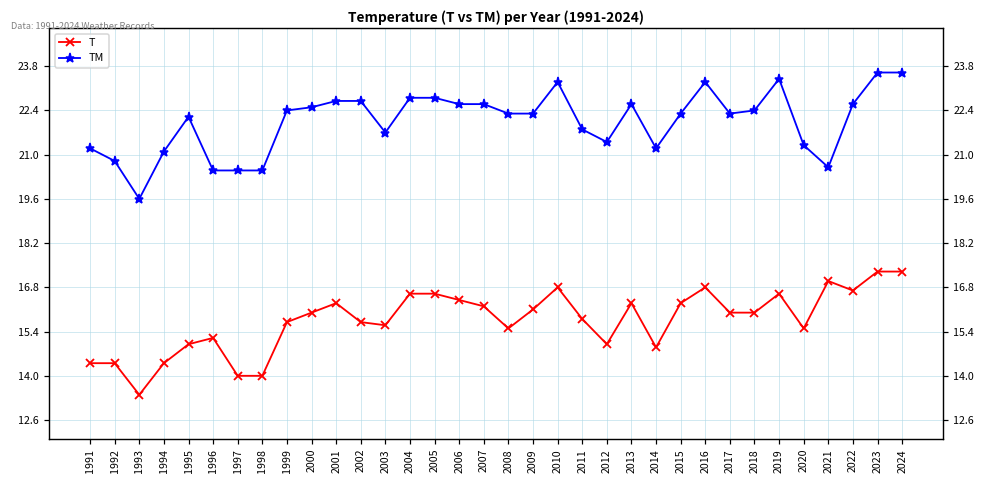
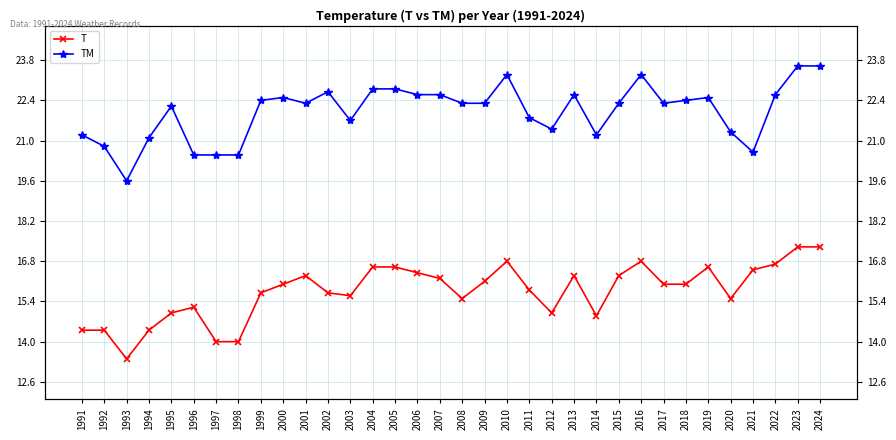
TM, 2001: 22.7 -> 22.3
TM, 2019: 23.4 -> 22.5
T, 2021: 17.0 -> 16.5
